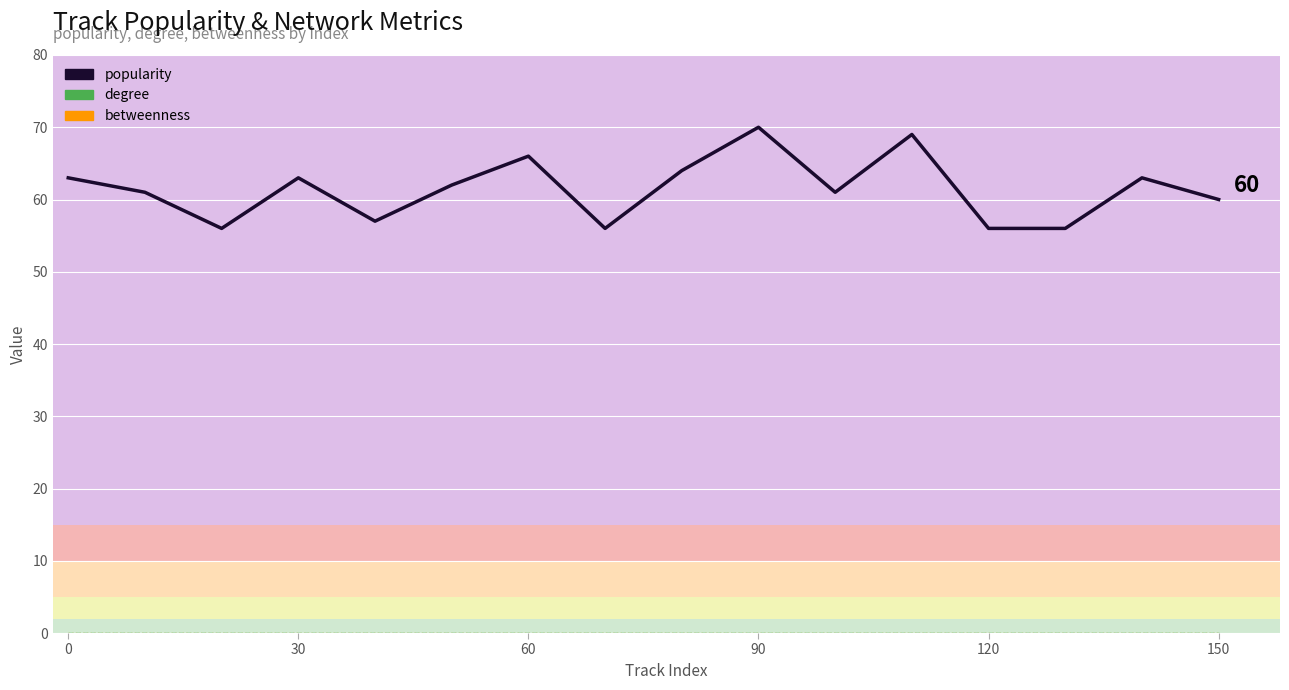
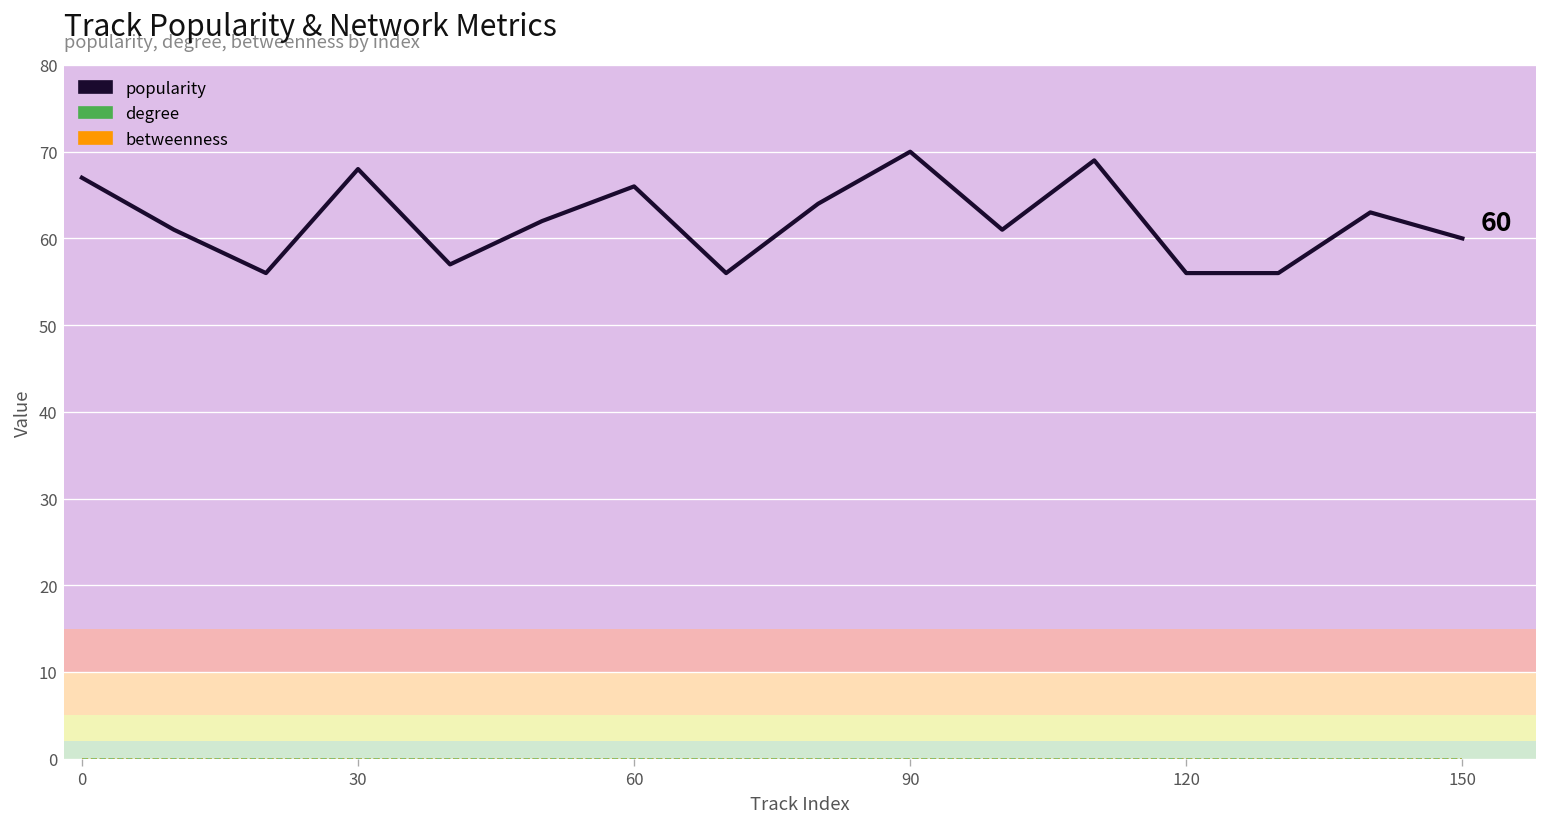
popularity, 0: 63 -> 67
popularity, 30: 63 -> 68
